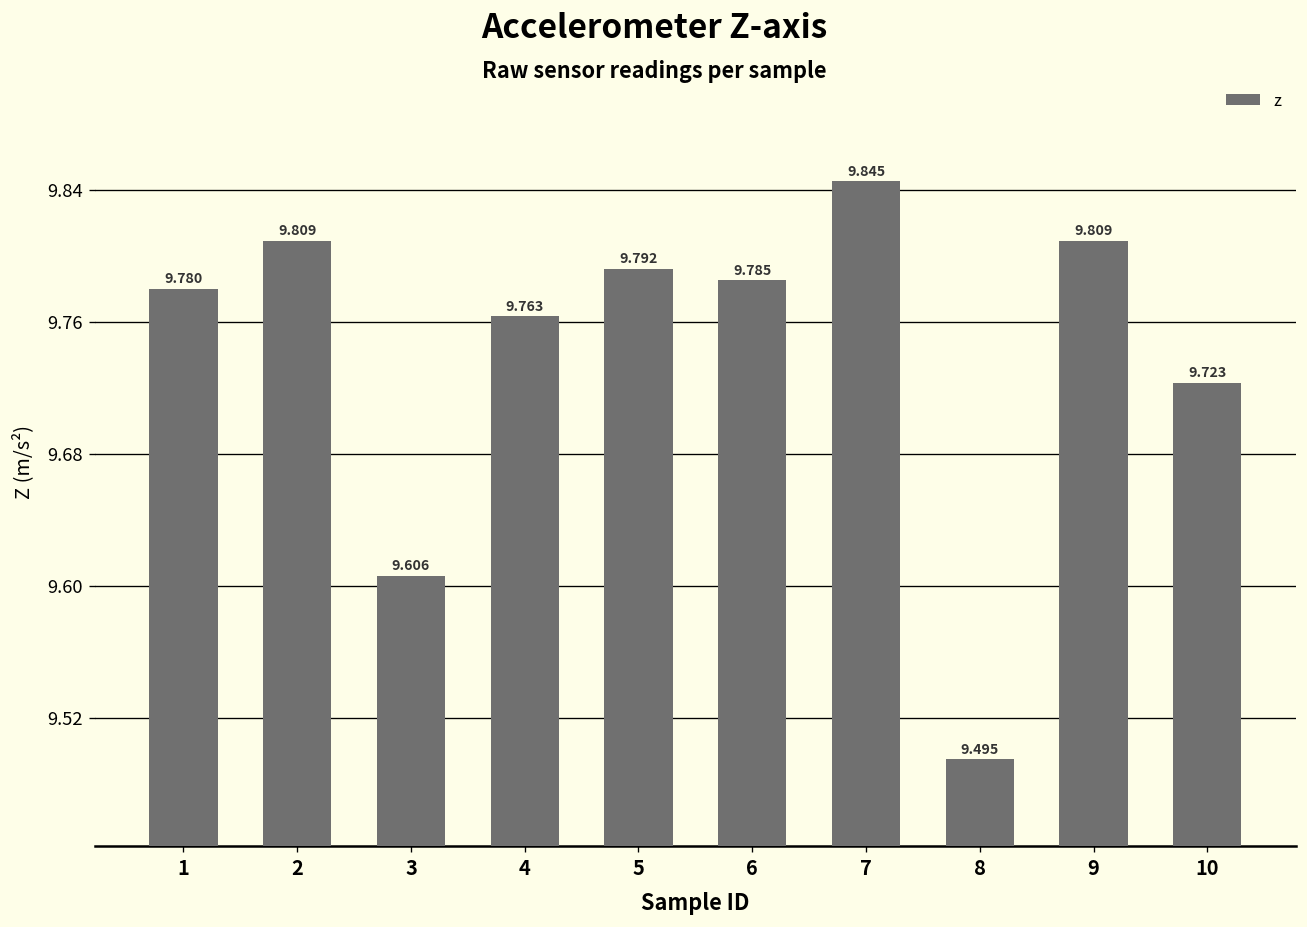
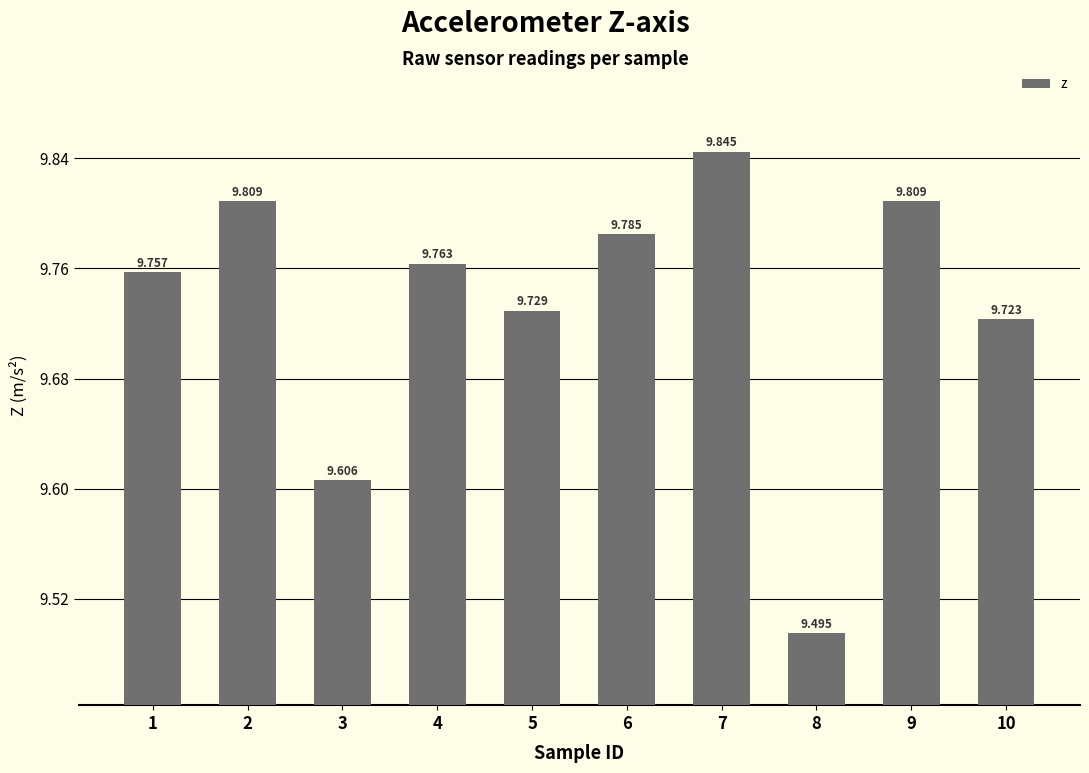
1: 9.780 -> 9.757
5: 9.792 -> 9.729
